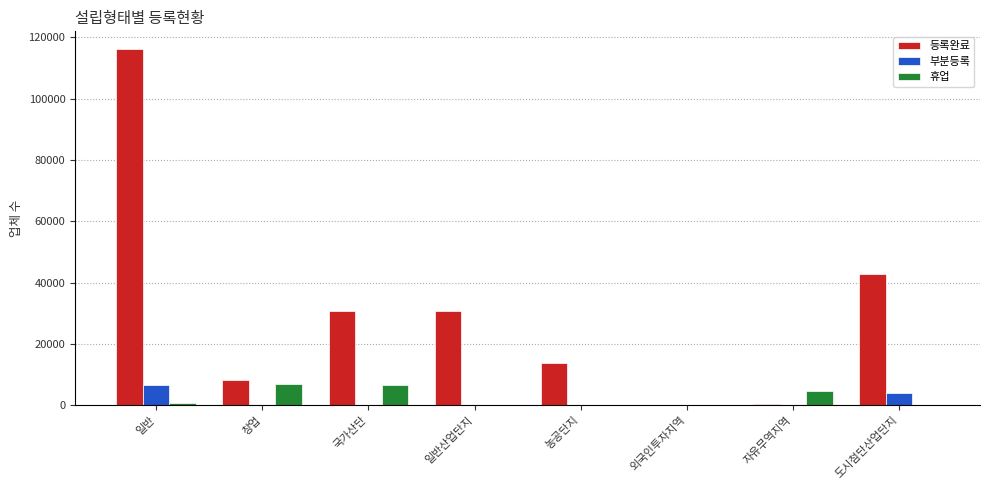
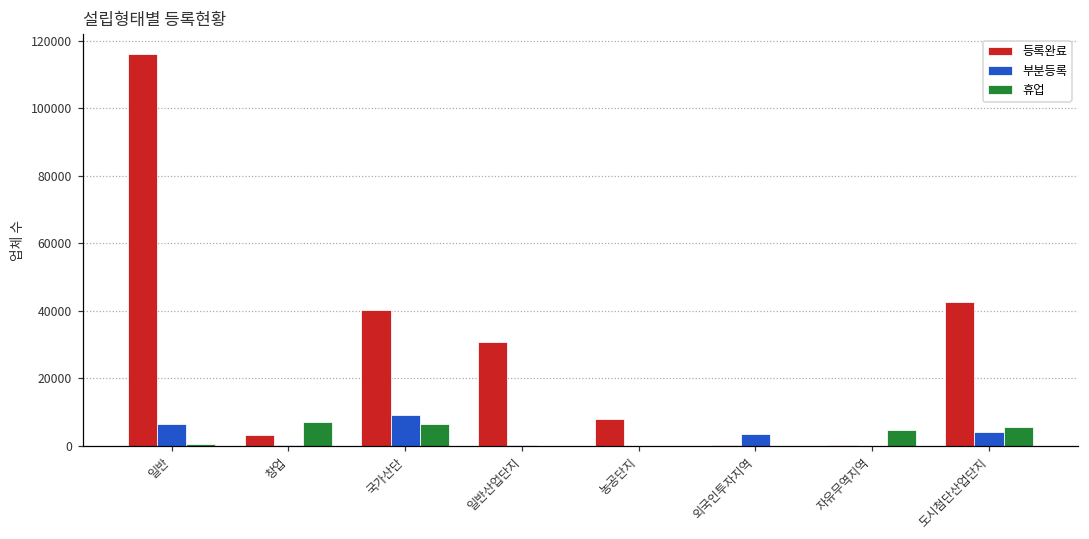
등록완료, 창업: 8000 -> 3000
등록완료, 국가산단: 31000 -> 40000
부분등록, 국가산단: 0 -> 9000
등록완료, 농공단지: 14000 -> 8000
부분등록, 외국인투자지역: 0 -> 3000
휴업, 도시첨단산업단지: 0 -> 6000
